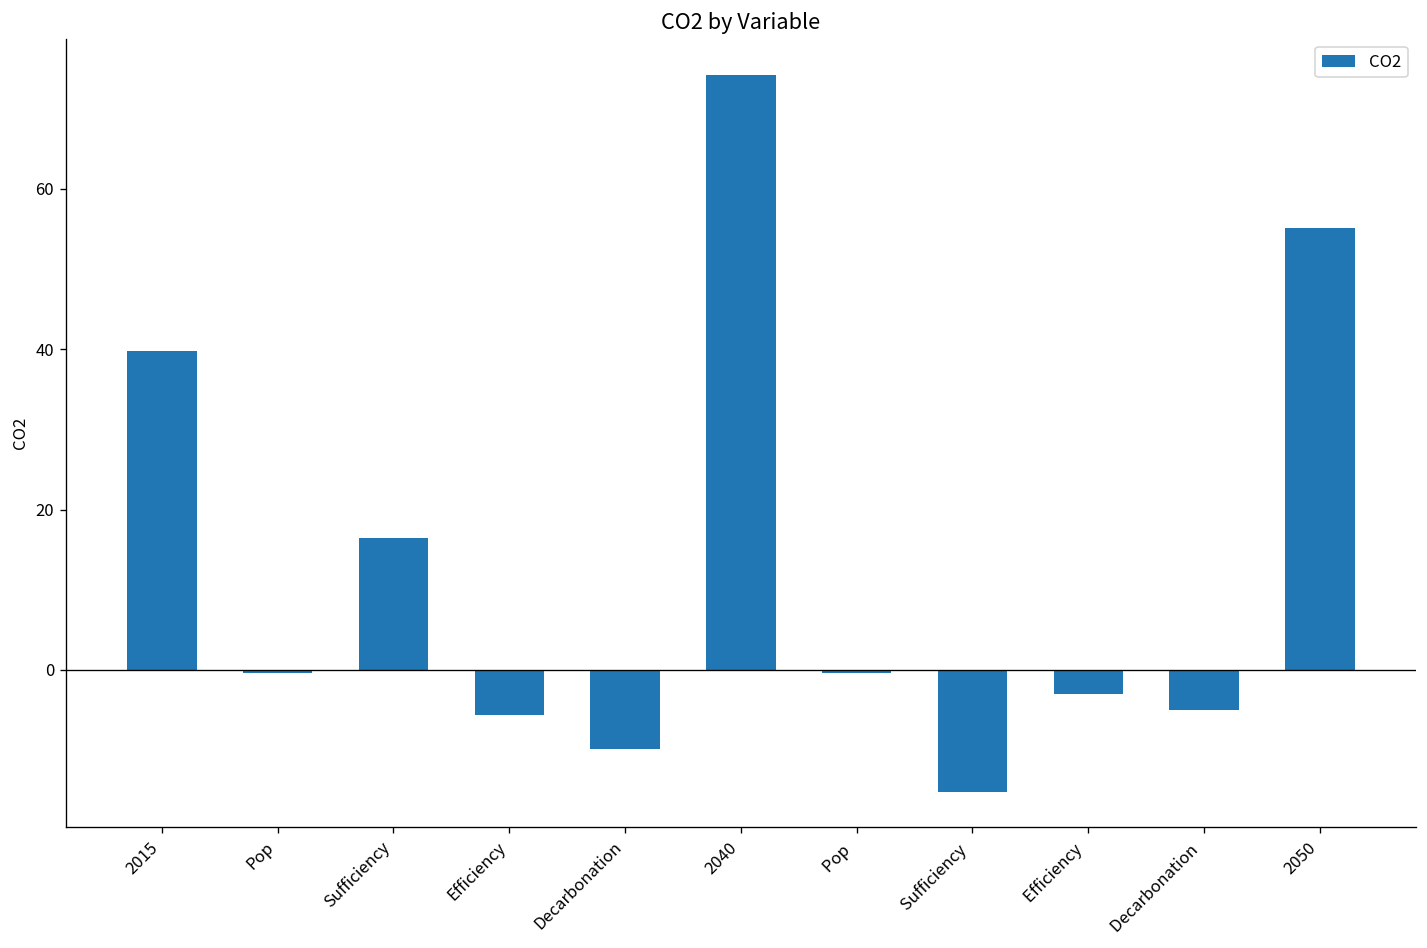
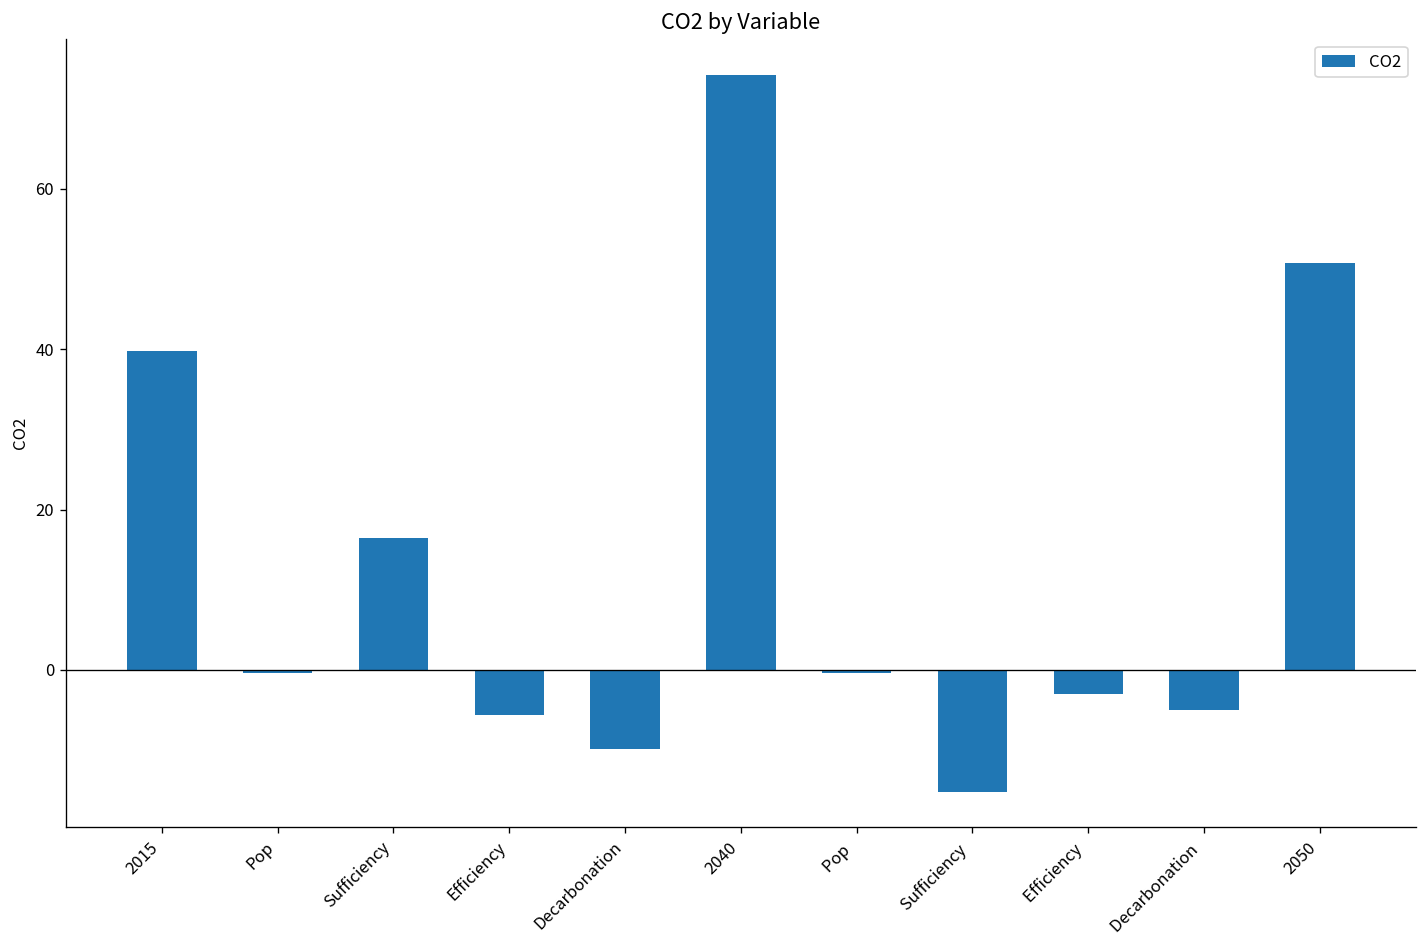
2050: 55 -> 51
